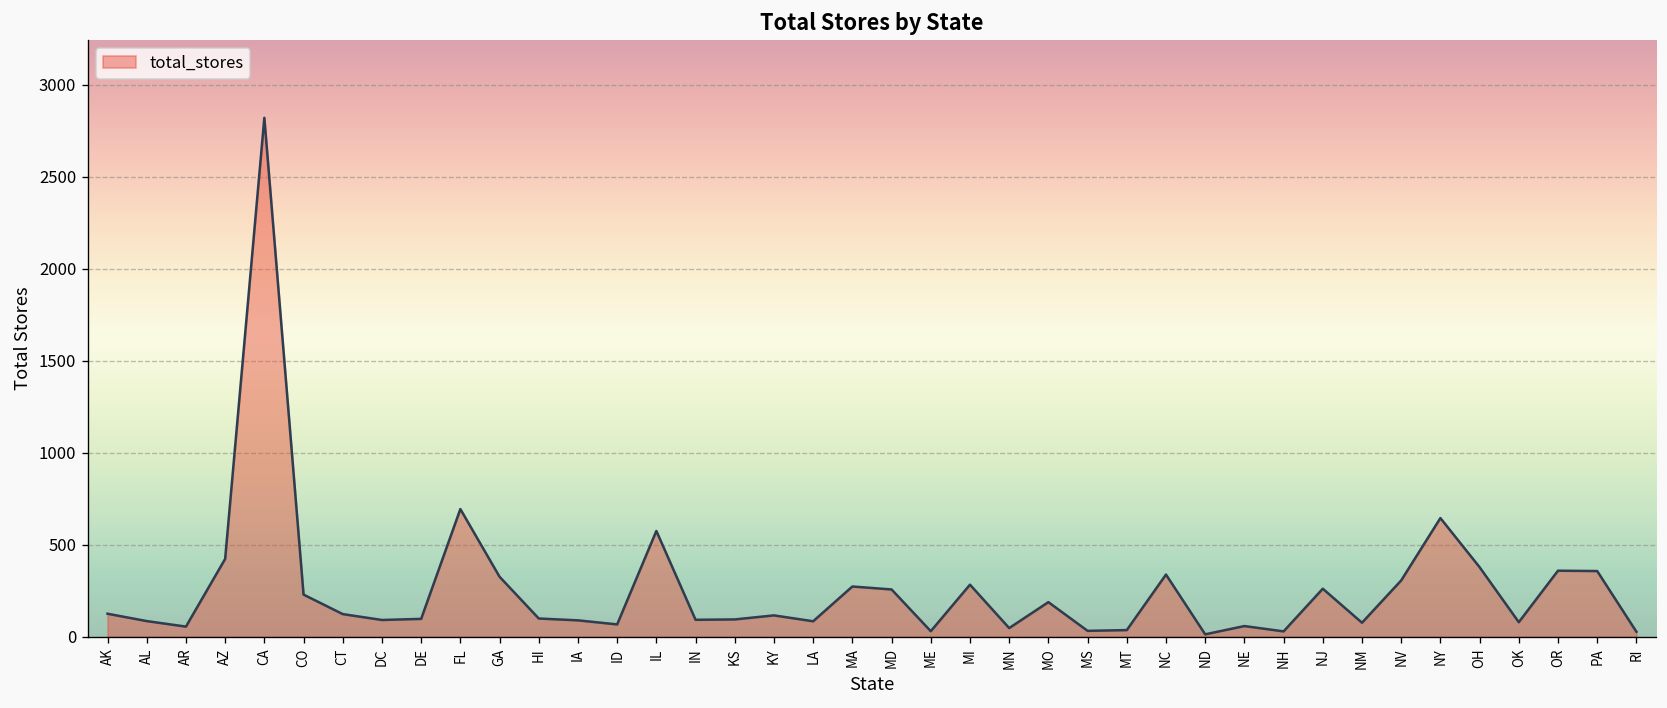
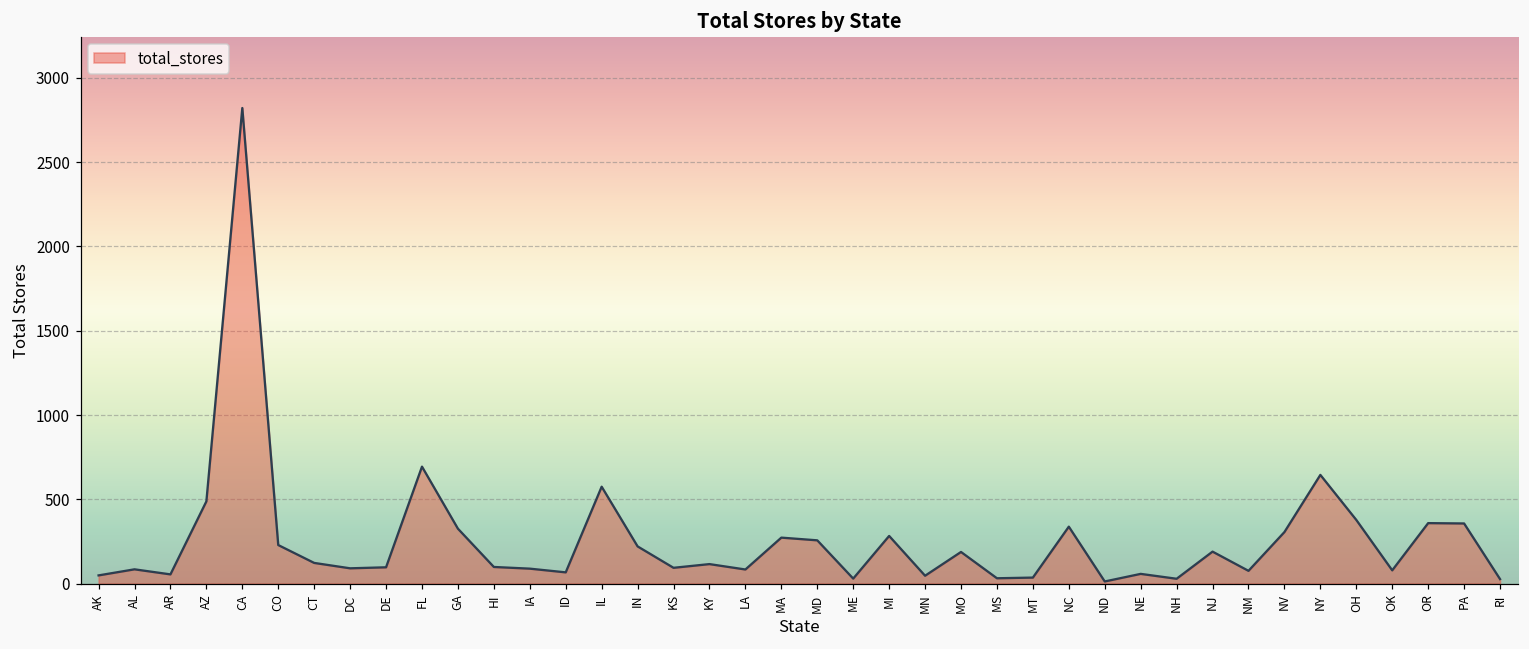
AK: 130 -> 50
AZ: 420 -> 490
IN: 90 -> 220
NJ: 260 -> 190
